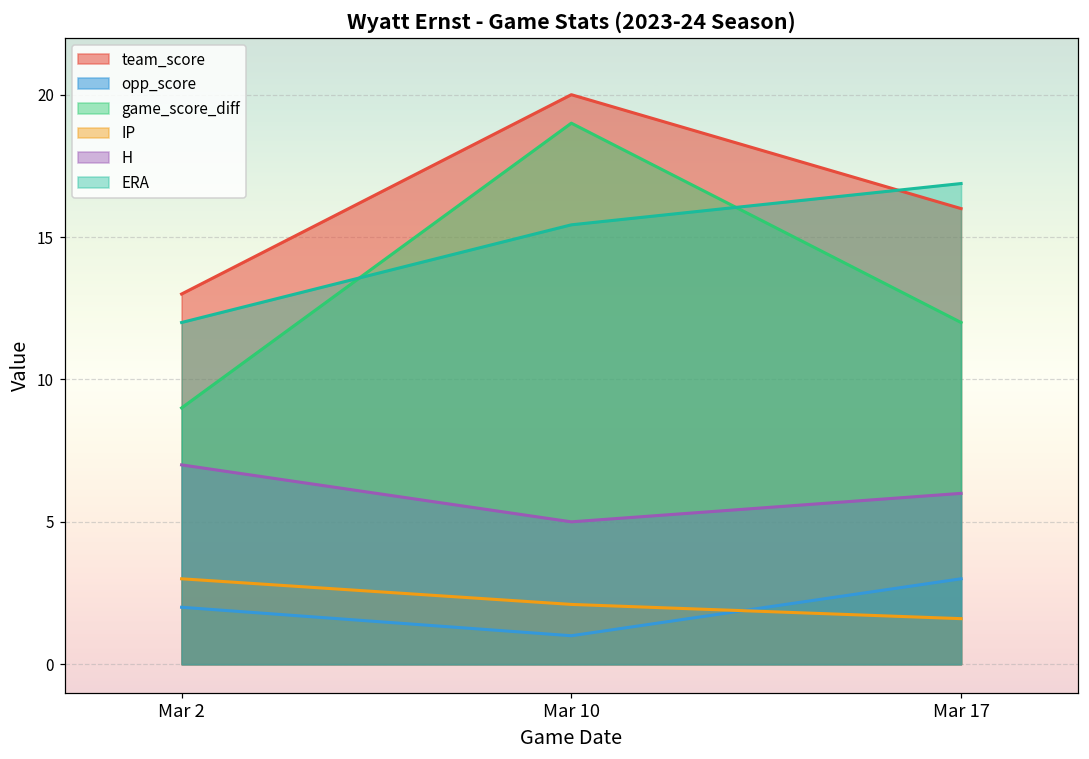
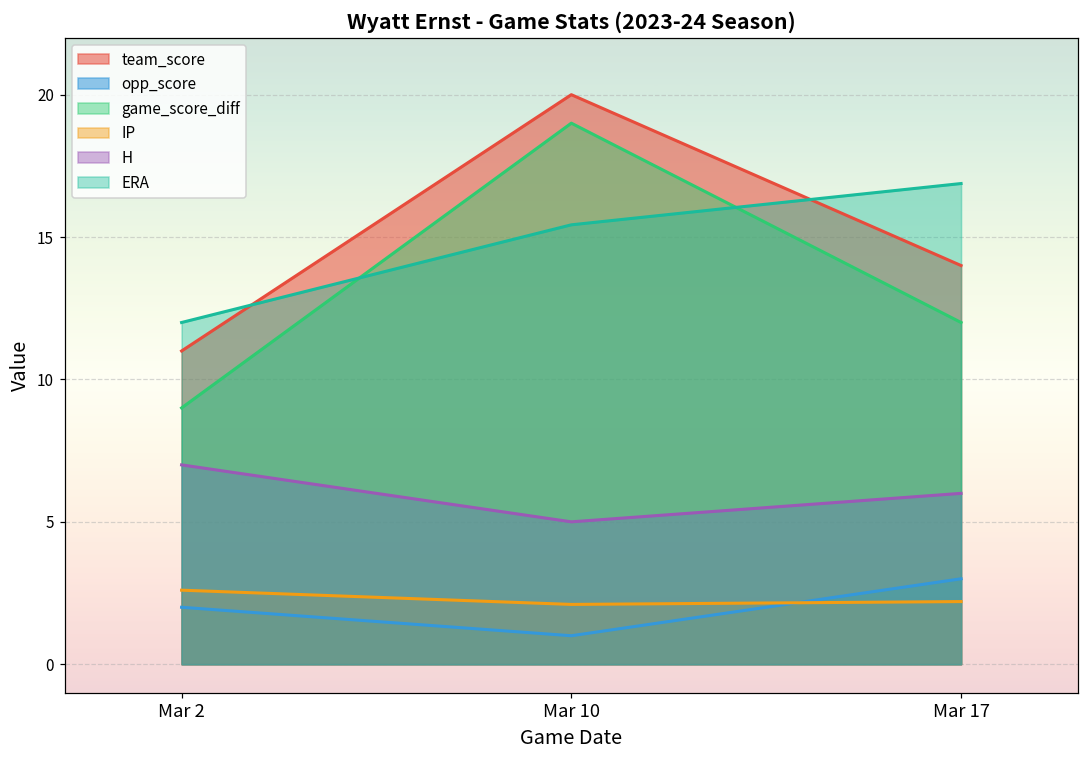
team_score, Mar 2: 13 -> 11
IP, Mar 2: 3.0 -> 2.6
team_score, Mar 17: 16 -> 14
IP, Mar 17: 1.6 -> 2.2
